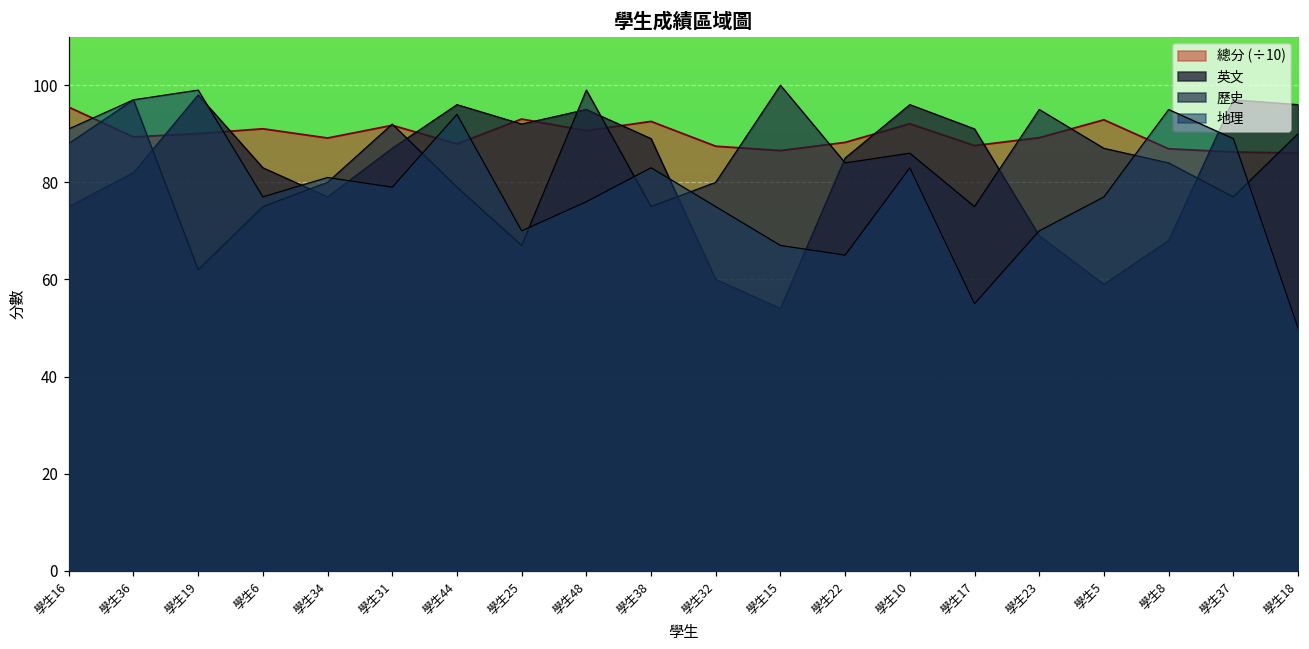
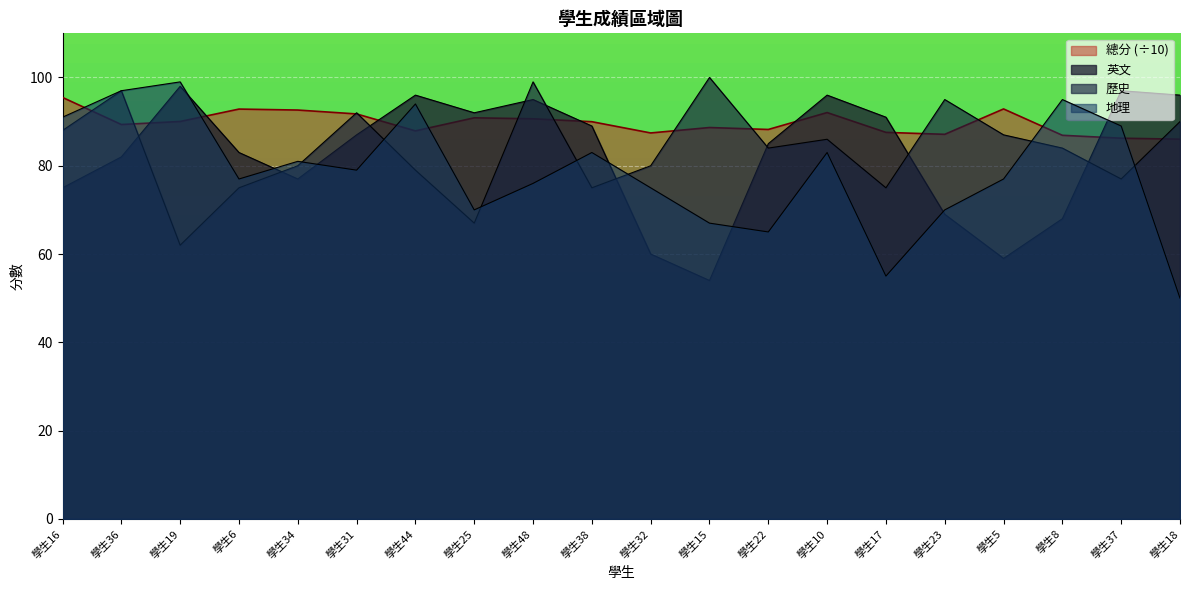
總分 (÷10), 學生6: 91 -> 93
總分 (÷10), 學生34: 89 -> 93
總分 (÷10), 學生25: 93 -> 91
總分 (÷10), 學生38: 93 -> 90
總分 (÷10), 學生15: 87 -> 89
總分 (÷10), 學生23: 89 -> 87
